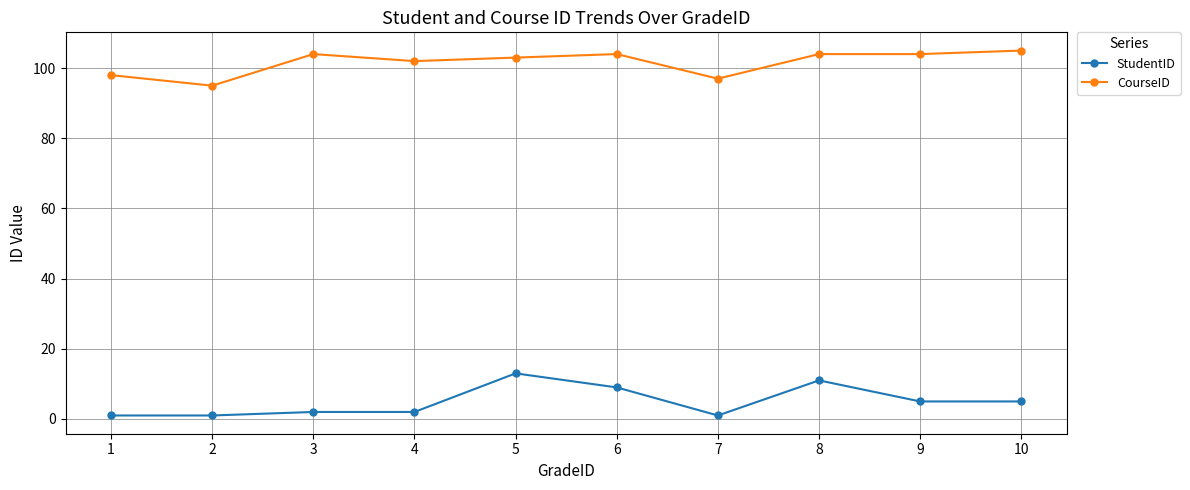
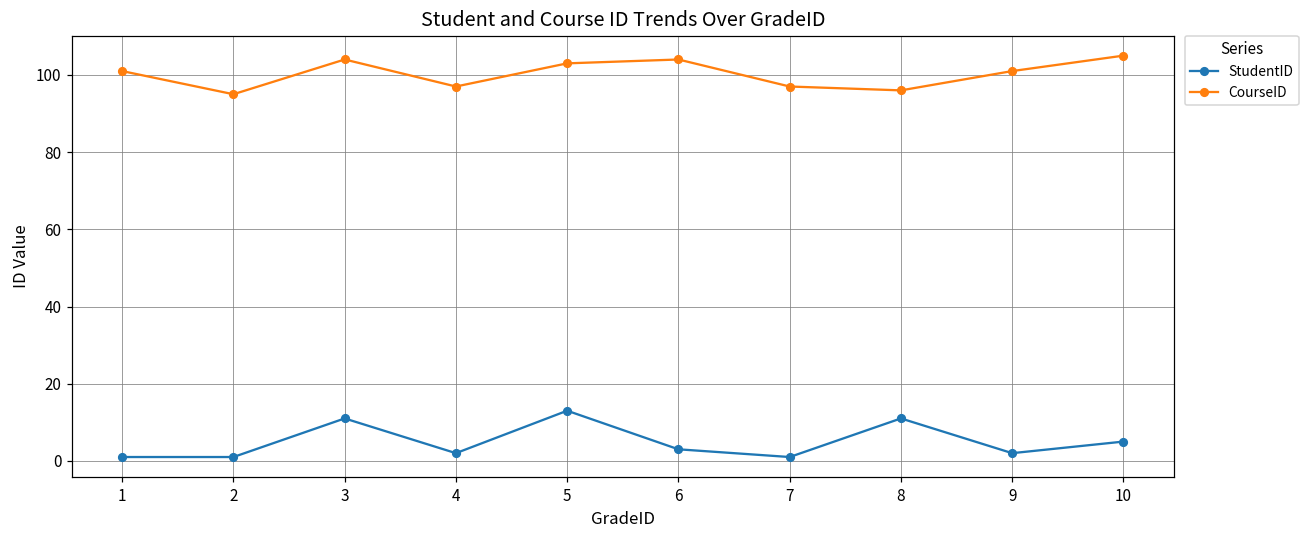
CourseID, 1: 98 -> 101
StudentID, 3: 2 -> 11
CourseID, 4: 102 -> 97
StudentID, 6: 9 -> 3
CourseID, 8: 104 -> 96
StudentID, 9: 5 -> 2
CourseID, 9: 104 -> 101
